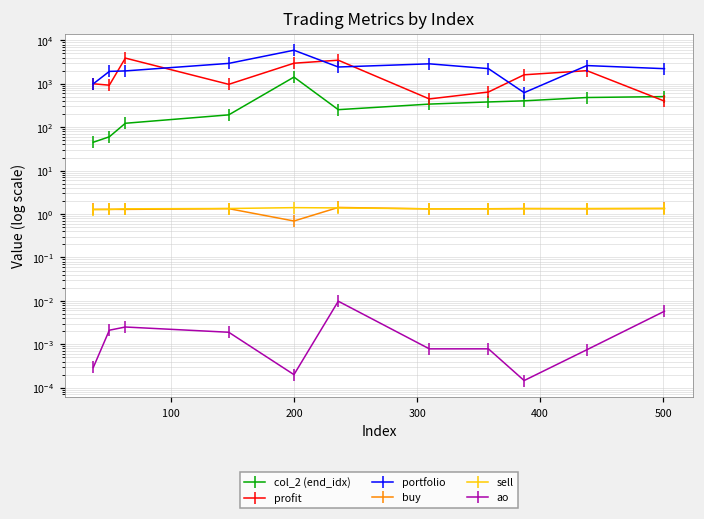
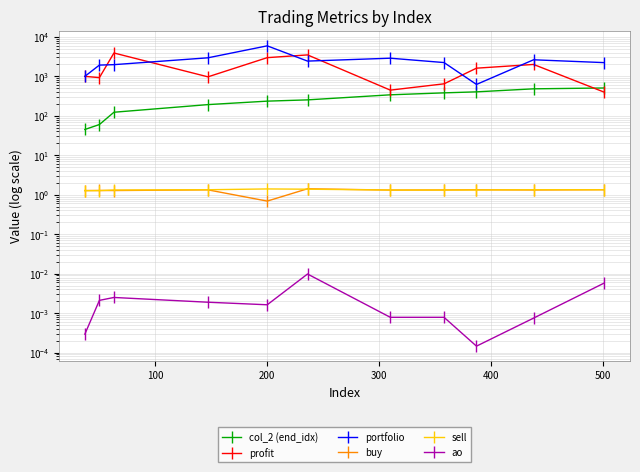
col_2 (end_idx), 200: 1400 -> 200
ao, 200: 0.0002 -> 0.0016
